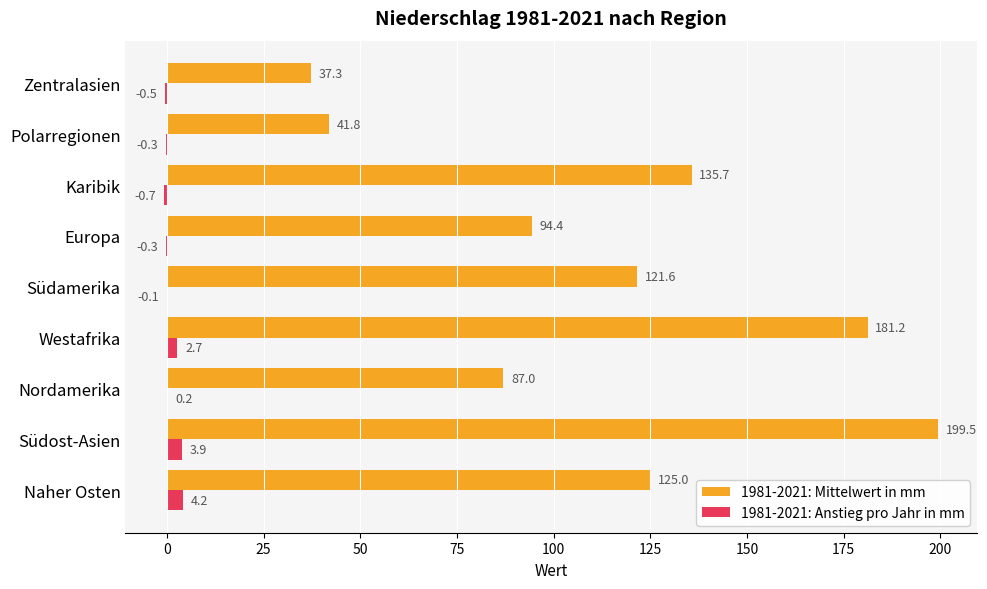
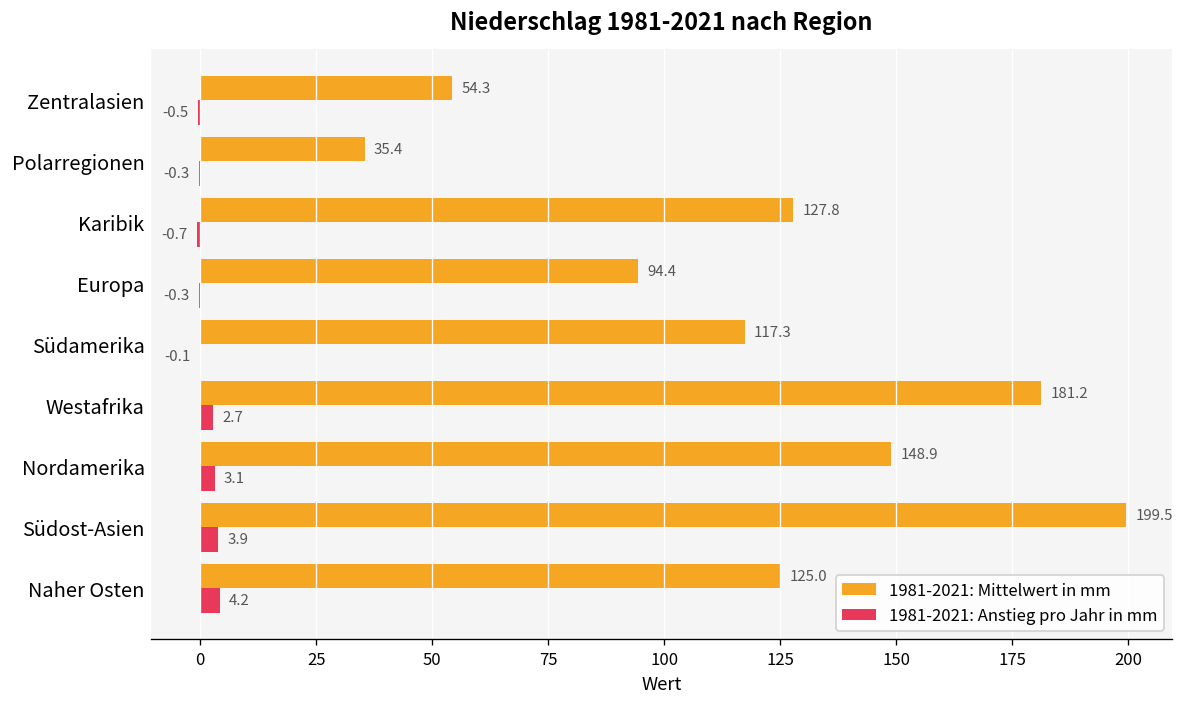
1981-2021: Mittelwert in mm, Zentralasien: 37.3 -> 54.3
1981-2021: Mittelwert in mm, Polarregionen: 41.8 -> 35.4
1981-2021: Mittelwert in mm, Karibik: 135.7 -> 127.8
1981-2021: Mittelwert in mm, Südamerika: 121.6 -> 117.3
1981-2021: Mittelwert in mm, Nordamerika: 87.0 -> 148.9
1981-2021: Anstieg pro Jahr in mm, Nordamerika: 0.2 -> 3.1
